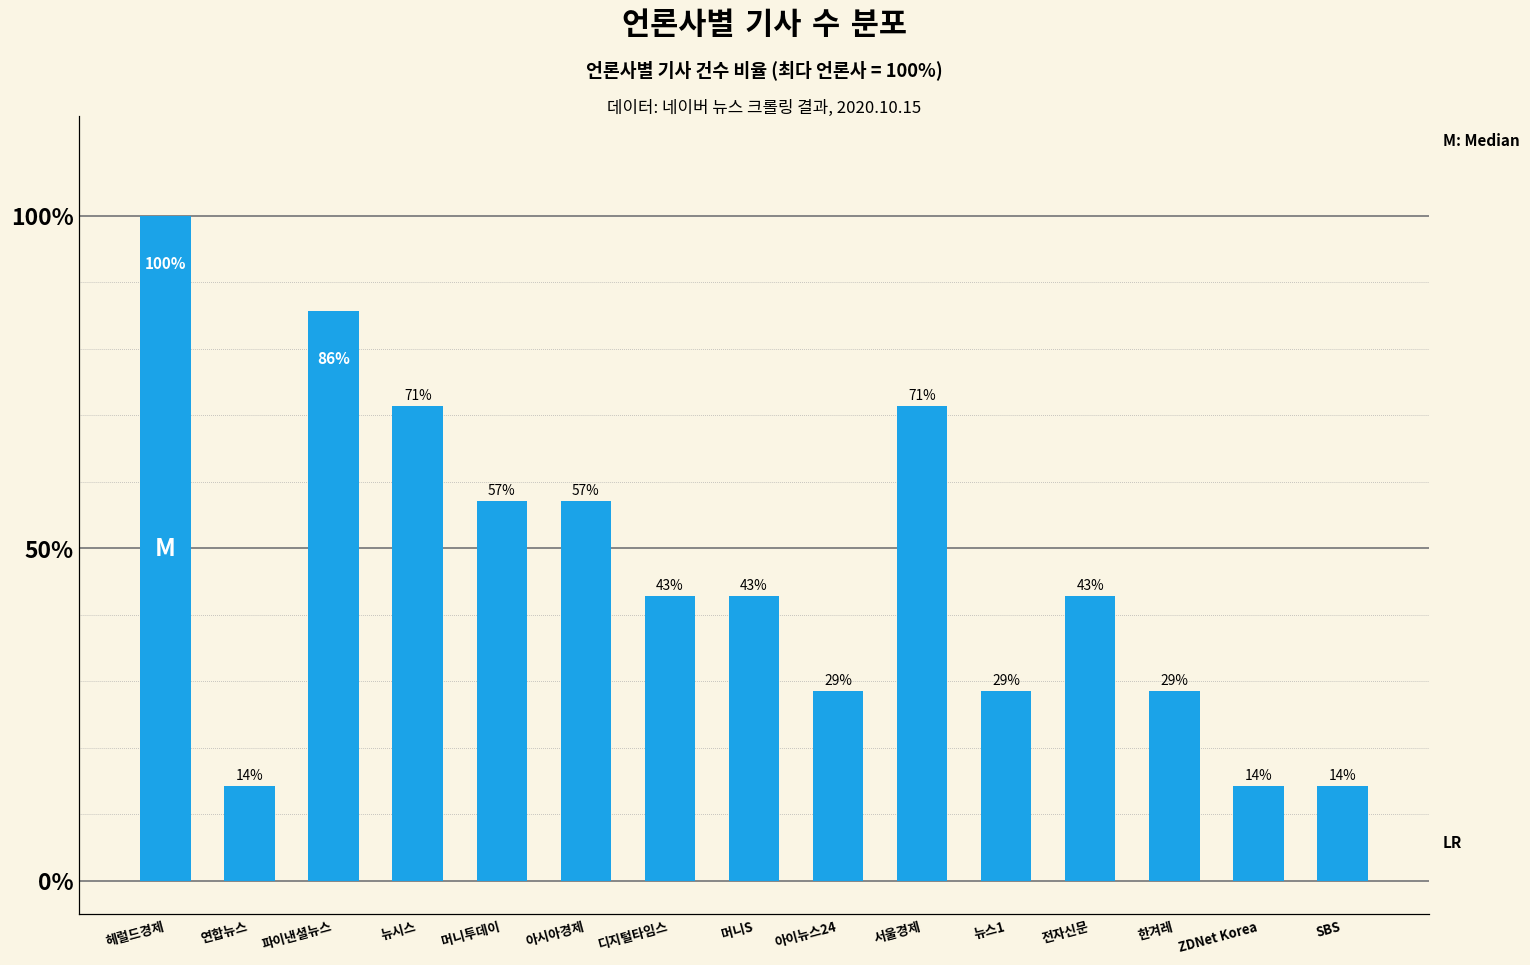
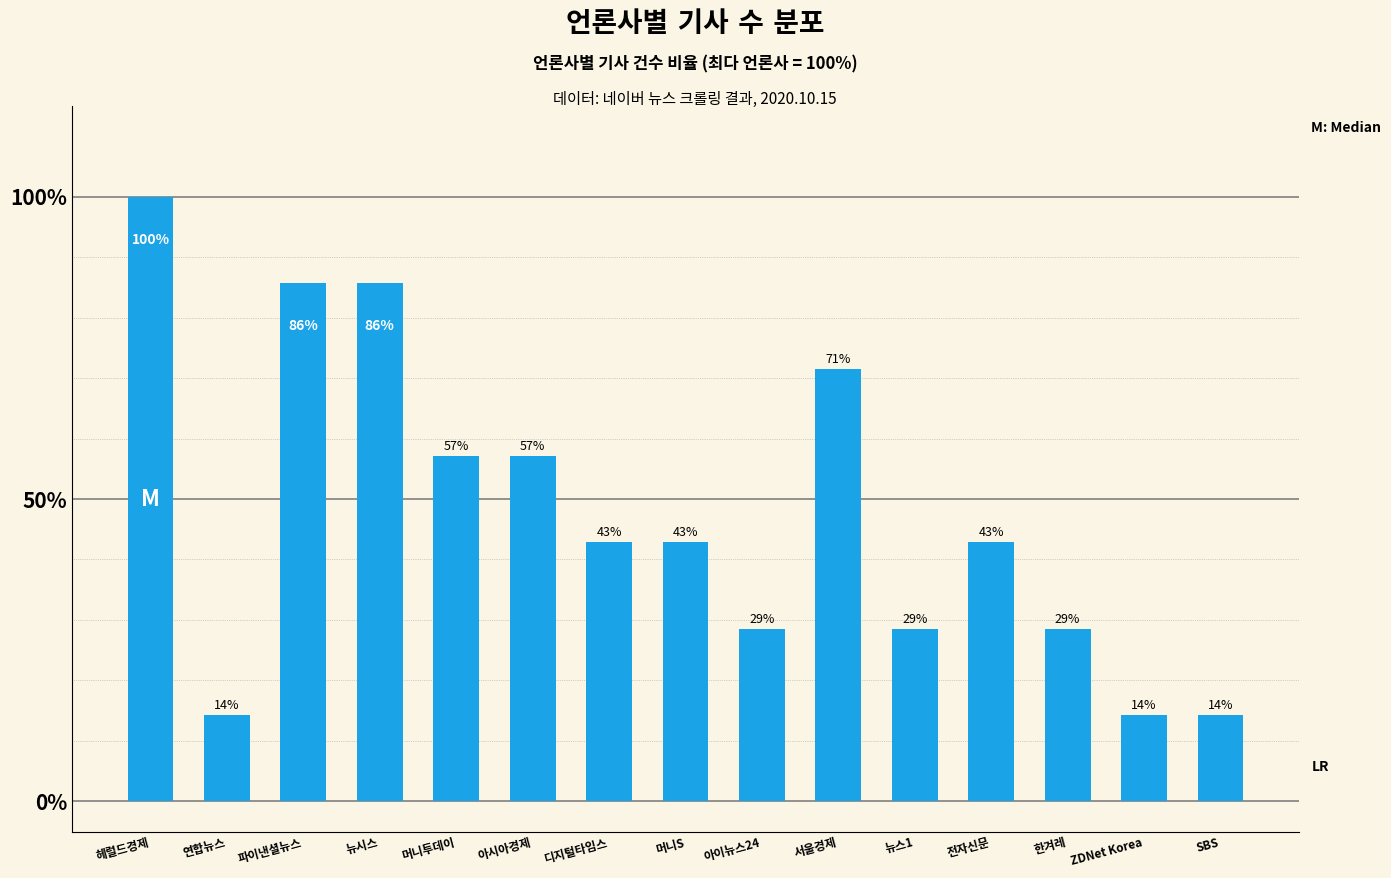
뉴시스: 71% -> 86%
